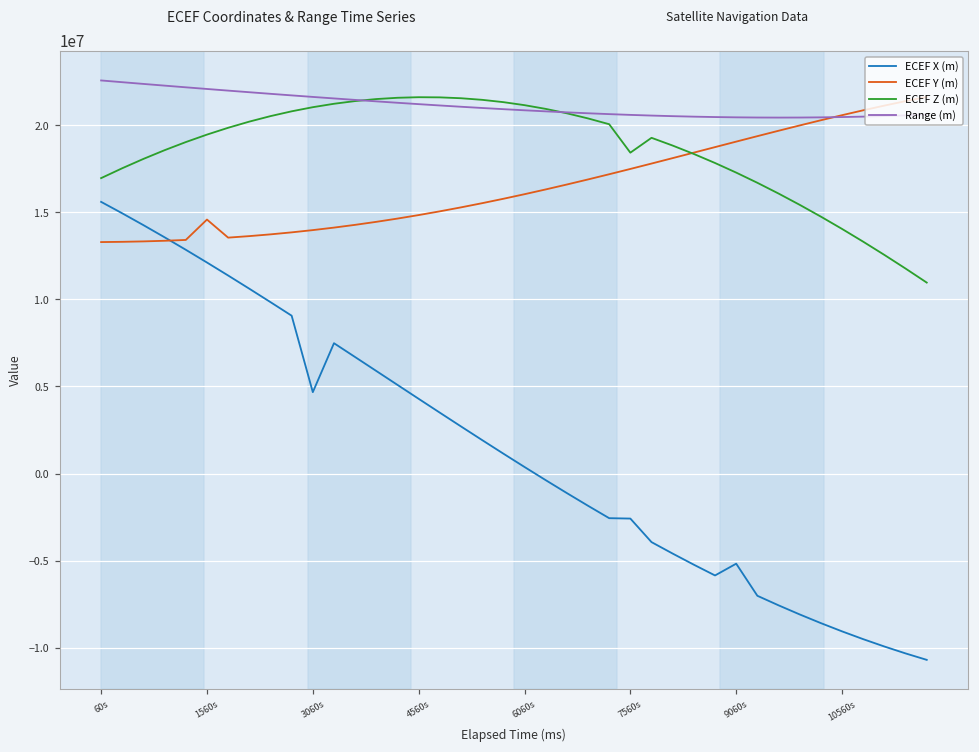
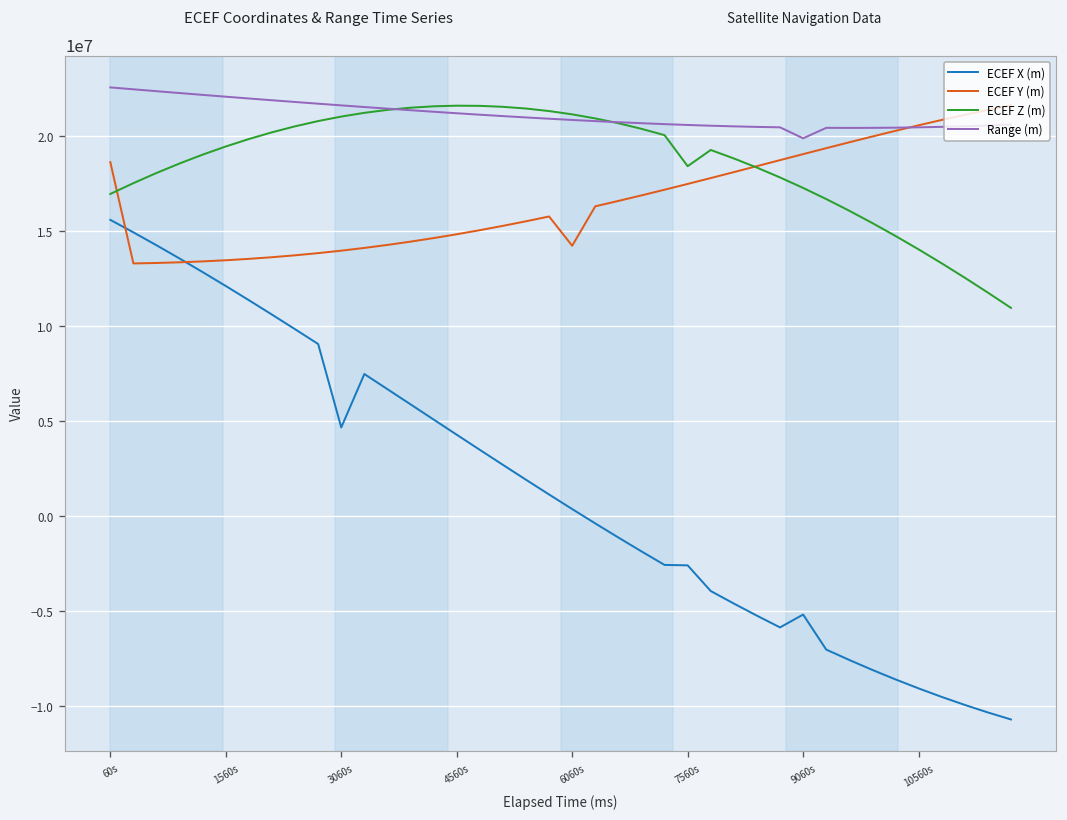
ECEF Y (m), 60s: 13300000 -> 18600000
ECEF Y (m), 1560s: 14600000 -> 13500000
ECEF Y (m), 6060s: 16000000 -> 14200000
Range (m), 9060s: 20500000 -> 19900000
